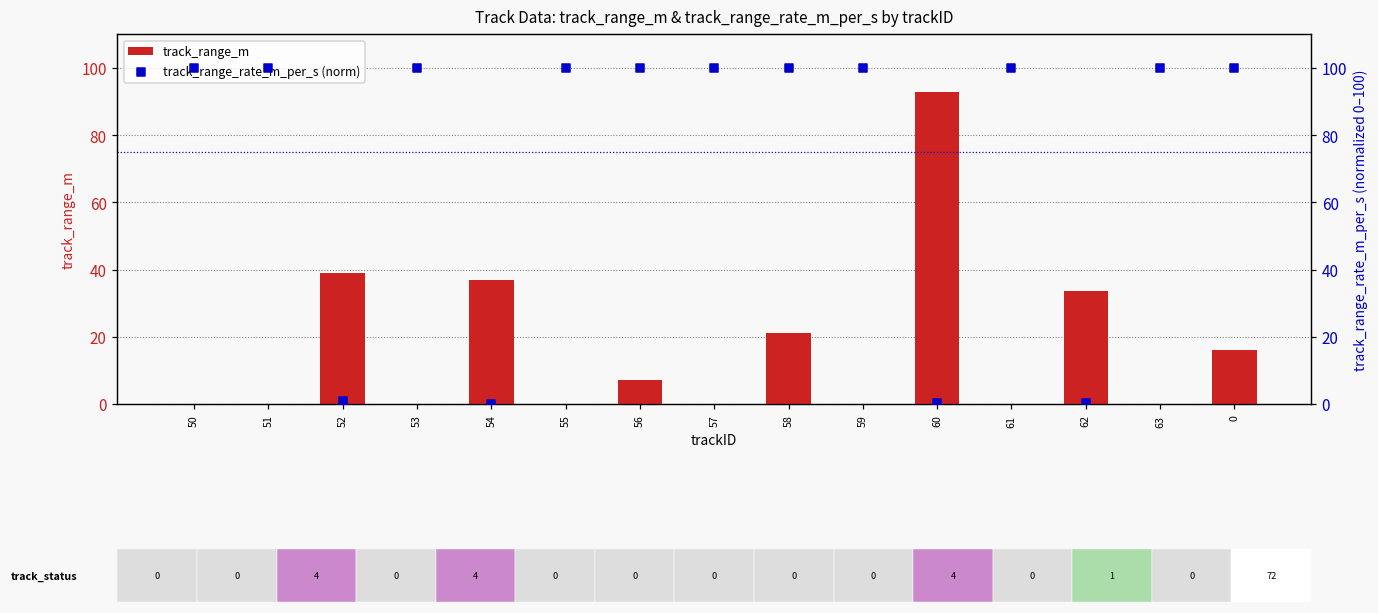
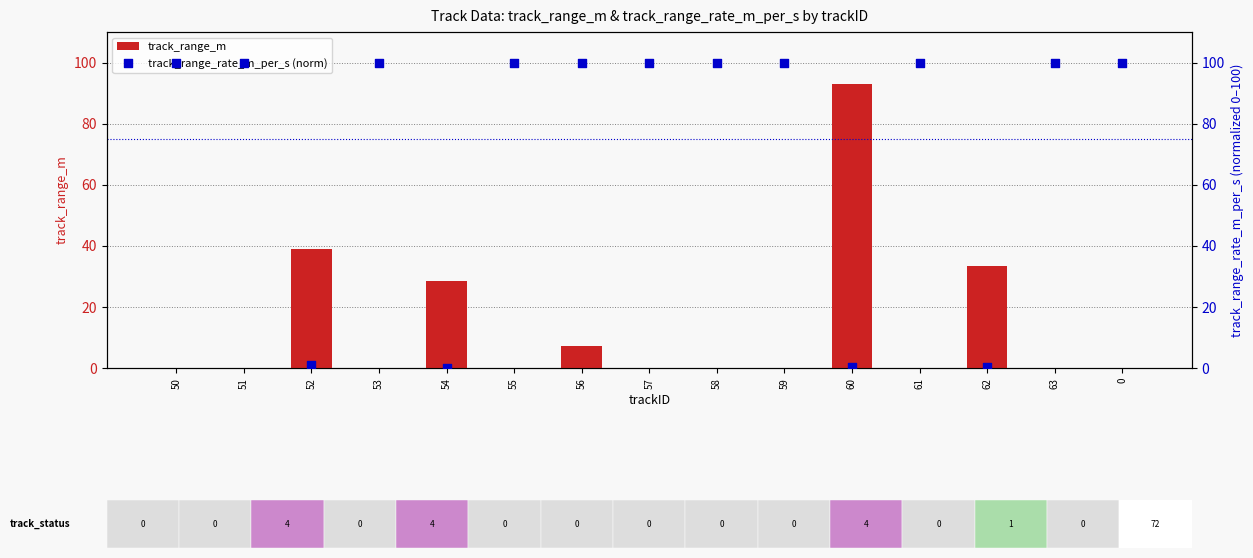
track_range_m, 54: 37 -> 29
track_range_m, 58: 21 -> 0
track_range_m, 0: 16 -> 0
